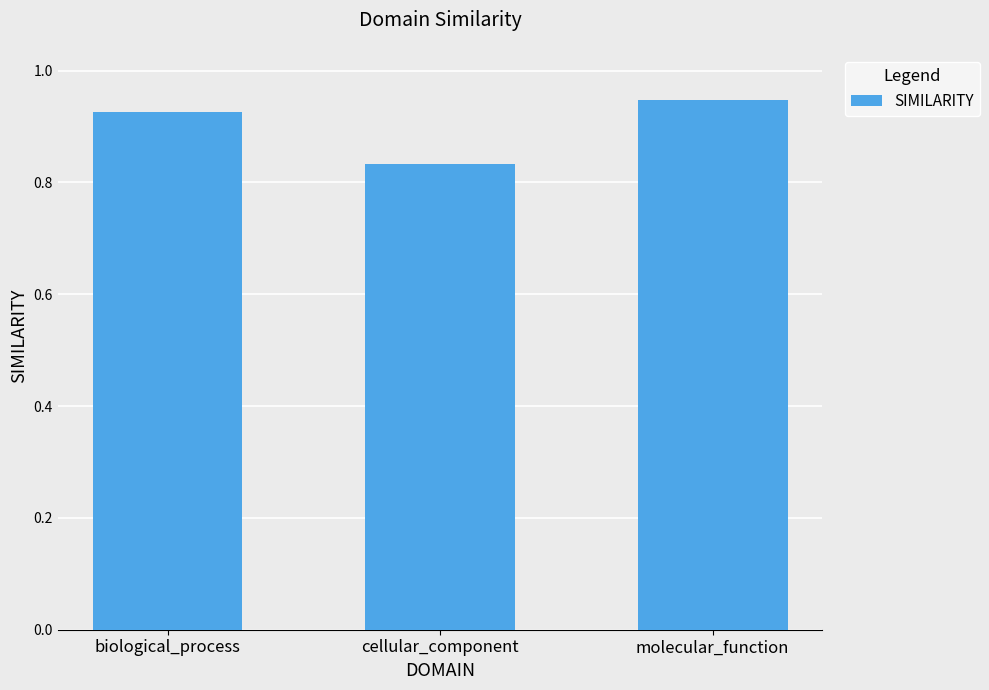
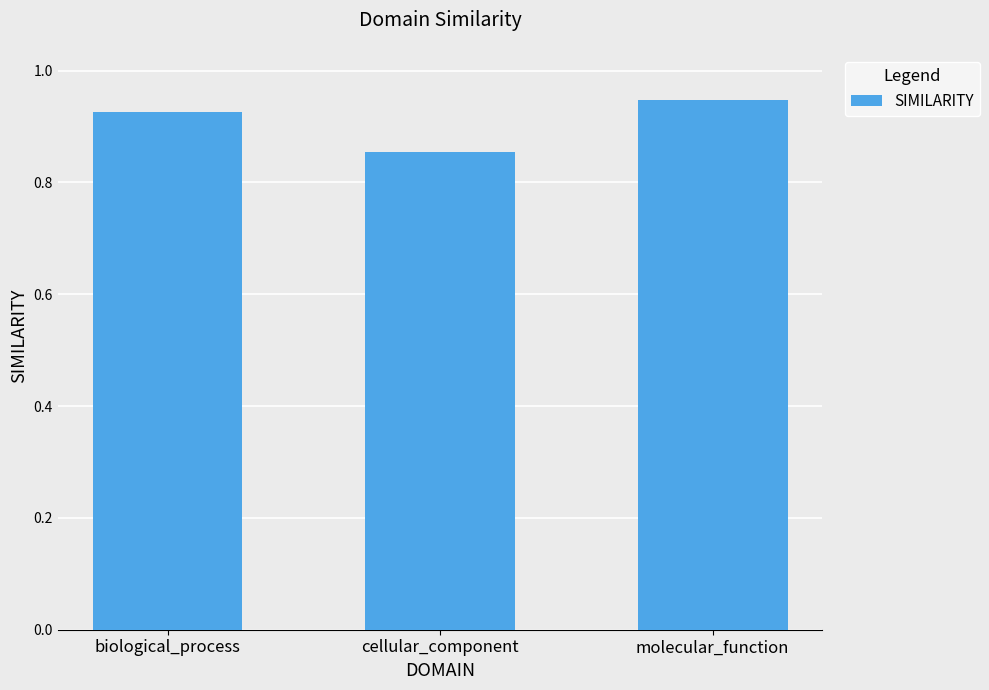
cellular_component: 0.83 -> 0.85
